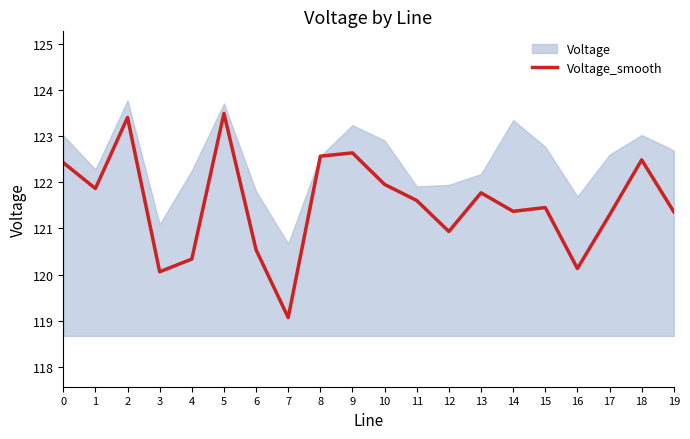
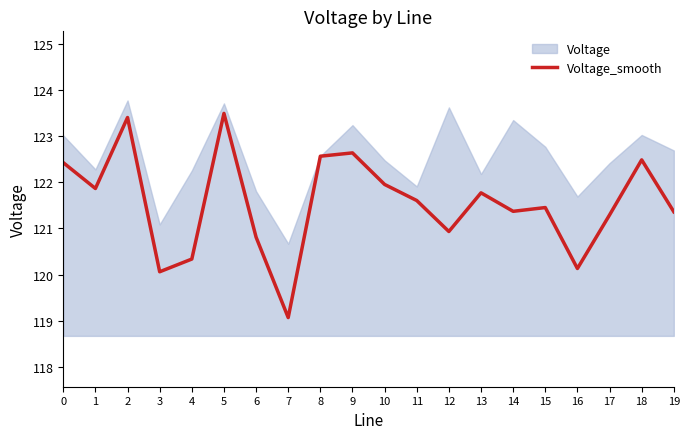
Voltage_smooth, 6: 120.5 -> 120.8
Voltage, 10: 122.9 -> 122.5
Voltage, 12: 121.9 -> 123.6
Voltage, 17: 122.6 -> 122.4
